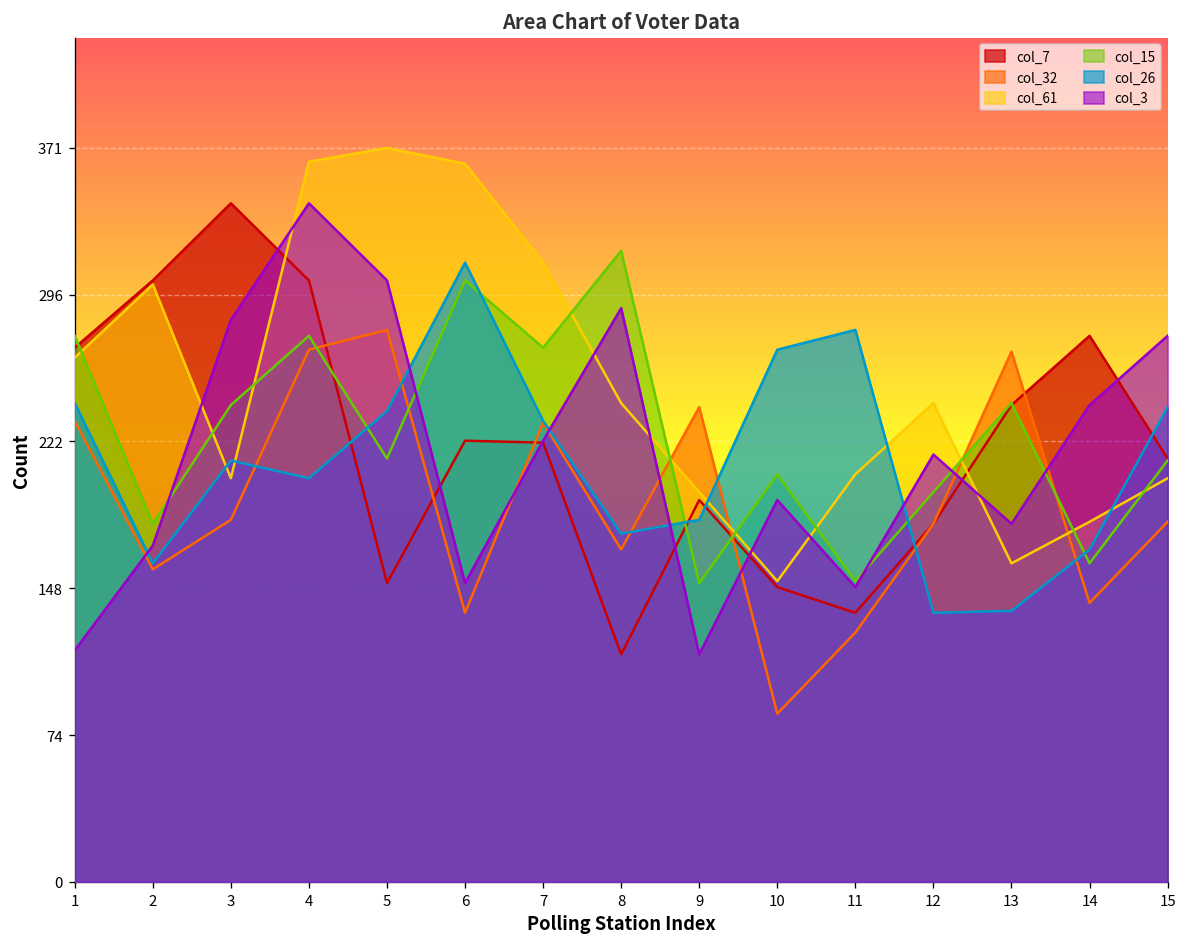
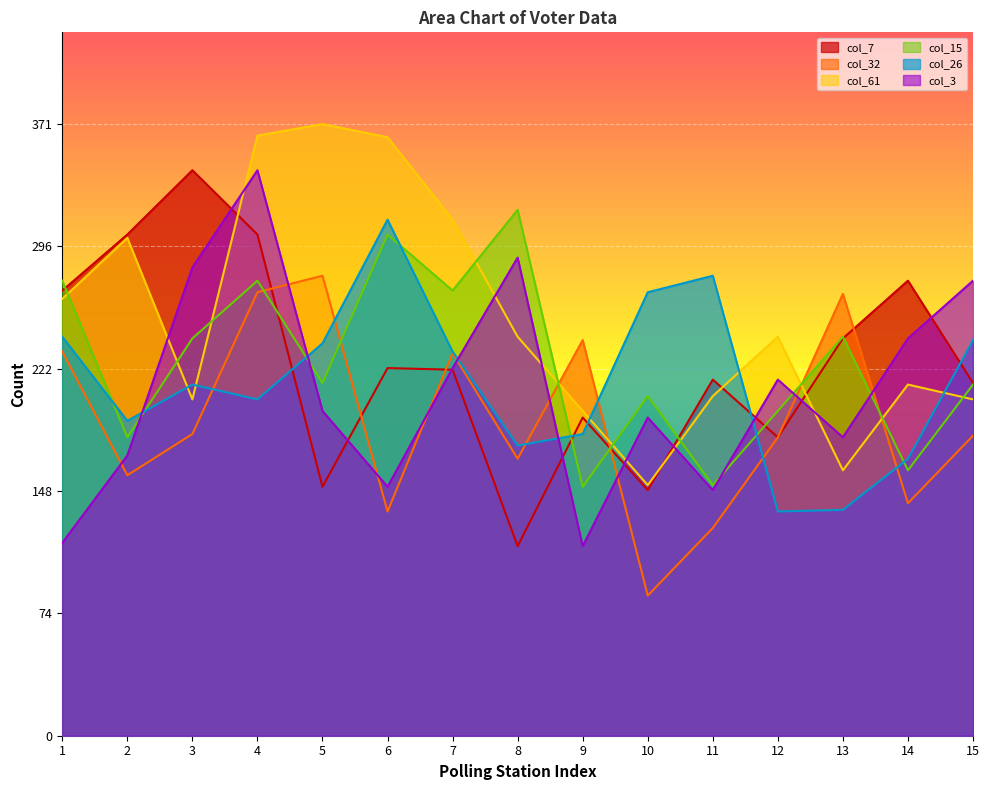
col_26, 2: 161 -> 191
col_3, 5: 304 -> 197
col_7, 11: 136 -> 216
col_61, 14: 182 -> 213
